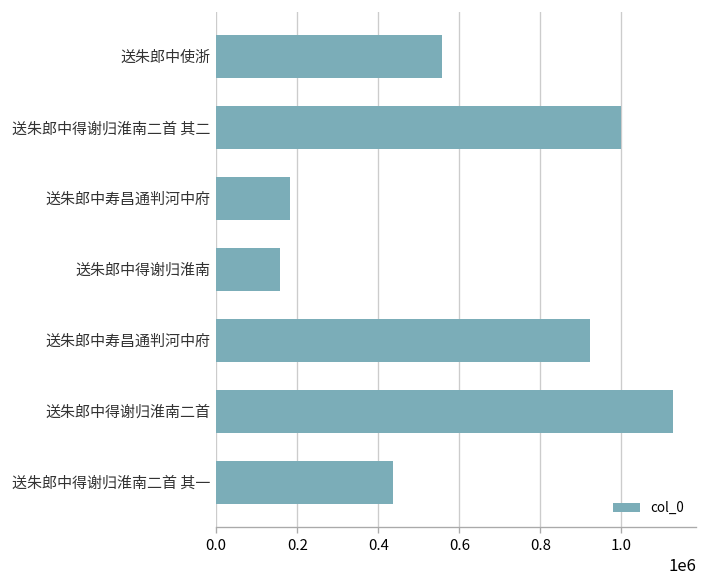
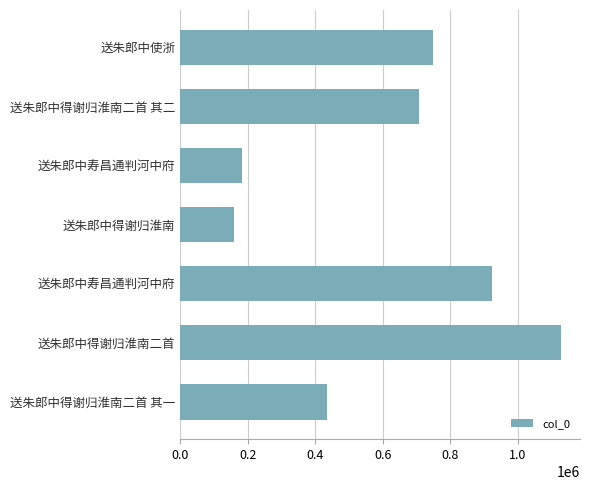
送朱郎中使浙: 560000 -> 750000
送朱郎中得谢归淮南二首 其二: 1000000 -> 710000
